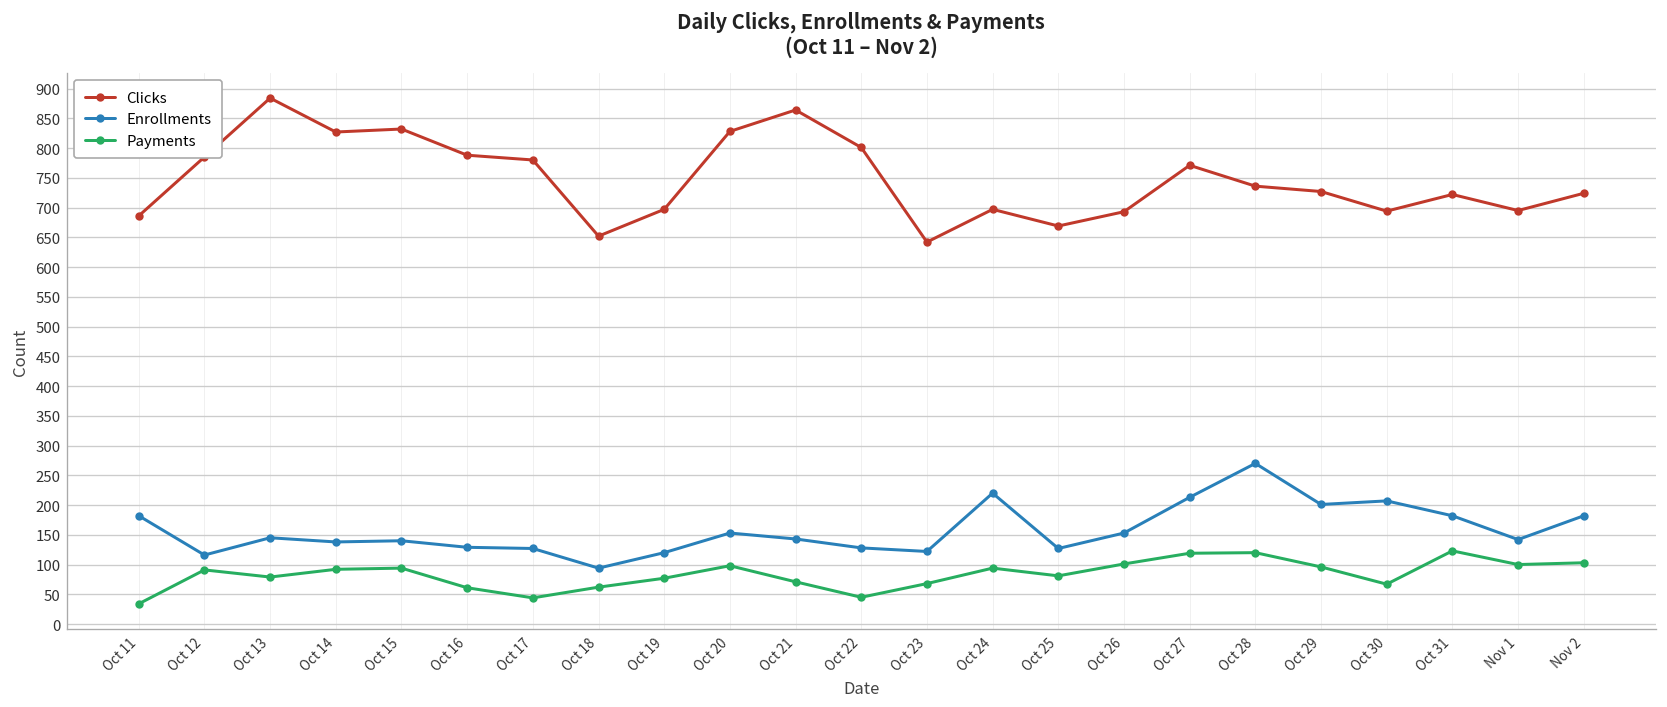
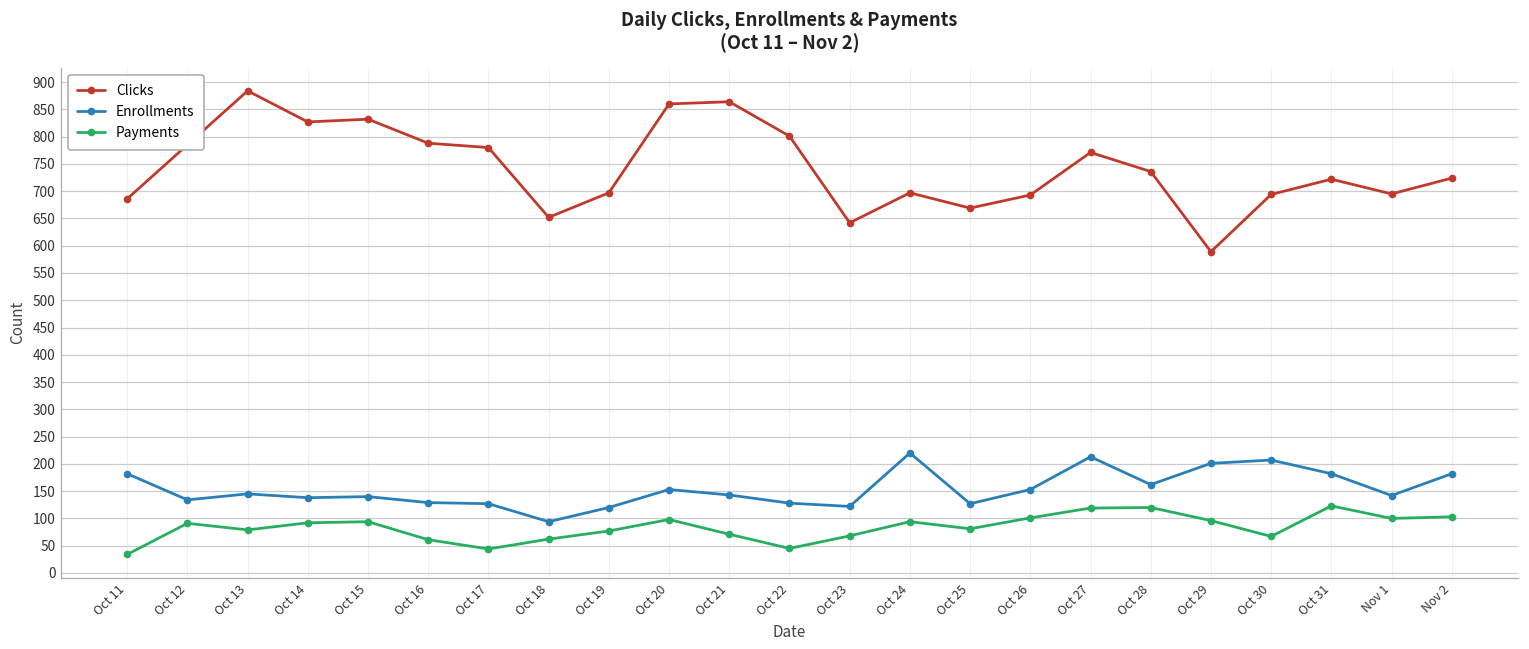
Enrollments, Oct 12: 120 -> 130
Clicks, Oct 20: 830 -> 860
Enrollments, Oct 28: 270 -> 160
Clicks, Oct 29: 730 -> 590
